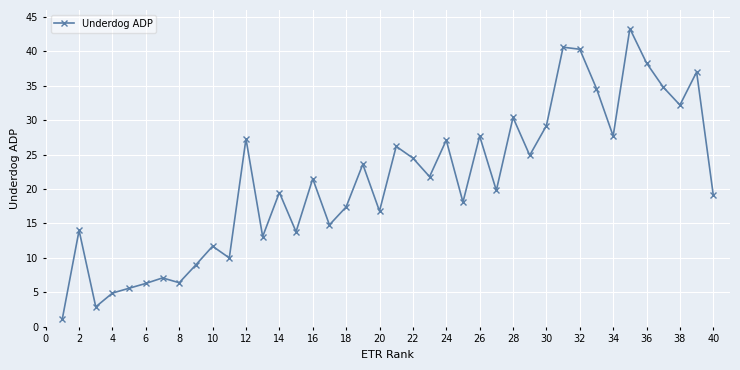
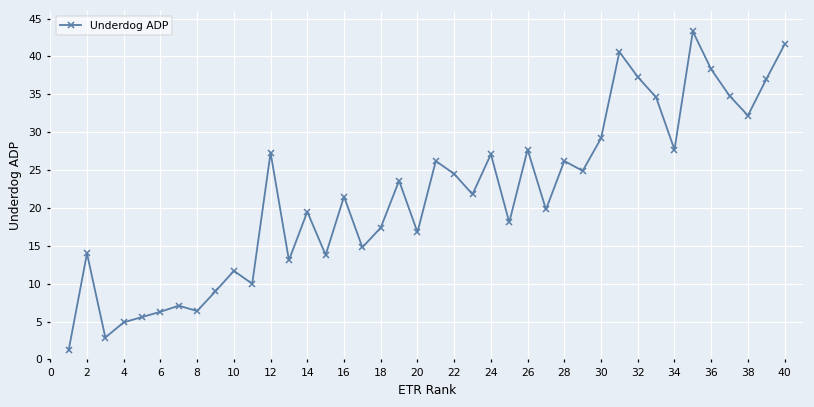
28: 30 -> 26
32: 40 -> 37
40: 19 -> 42
